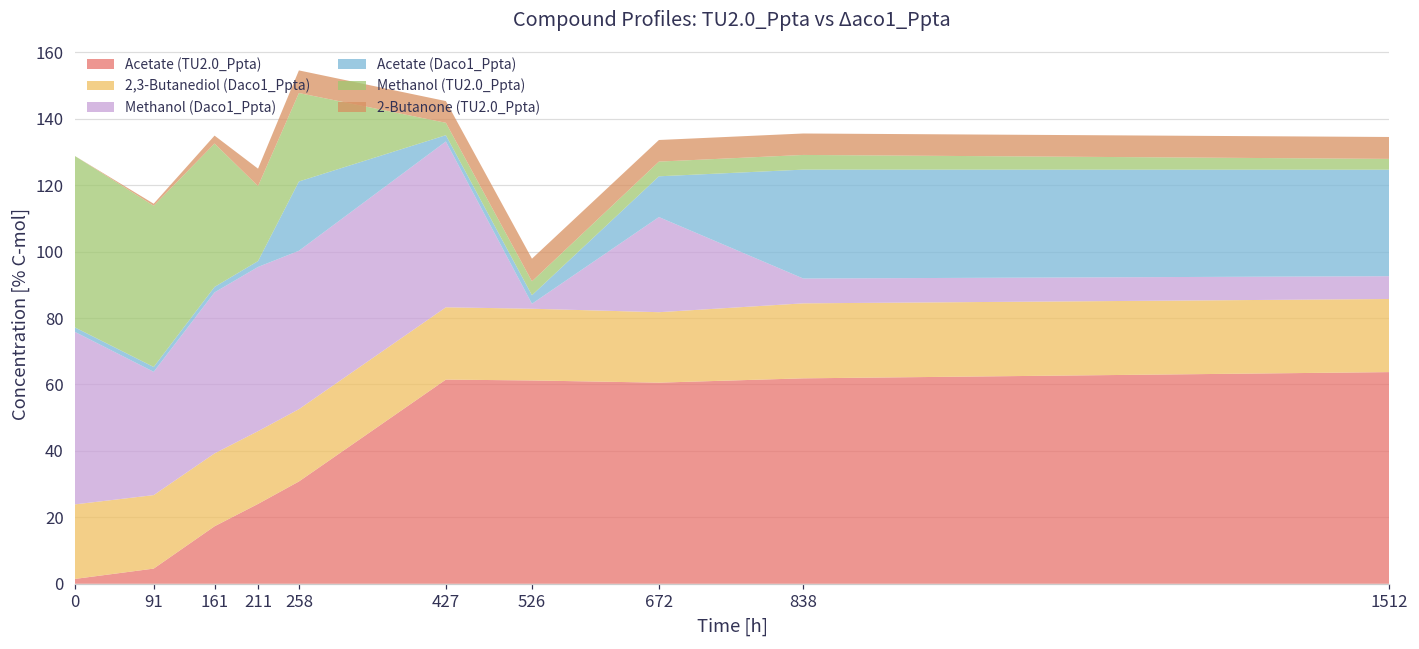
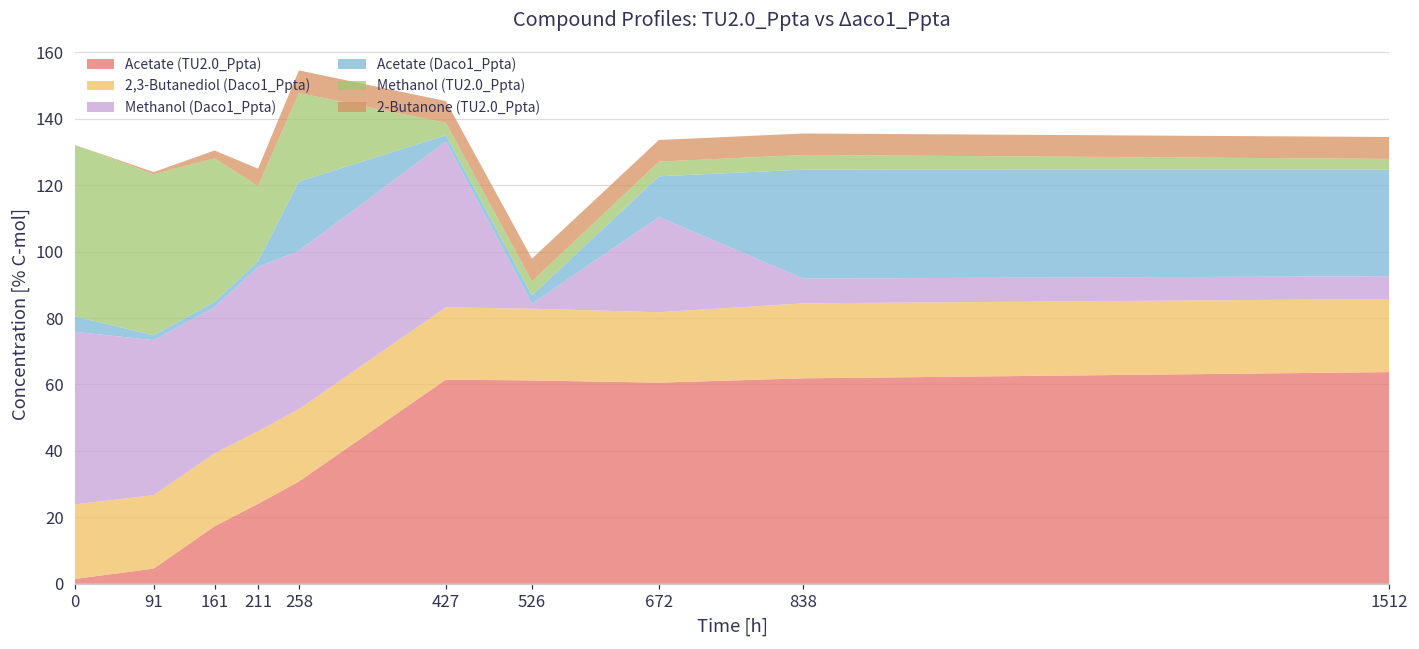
Acetate (Daco1_Ppta), 0: 1 -> 5
Methanol (Daco1_Ppta), 91: 37 -> 47
Methanol (Daco1_Ppta), 161: 48 -> 44
